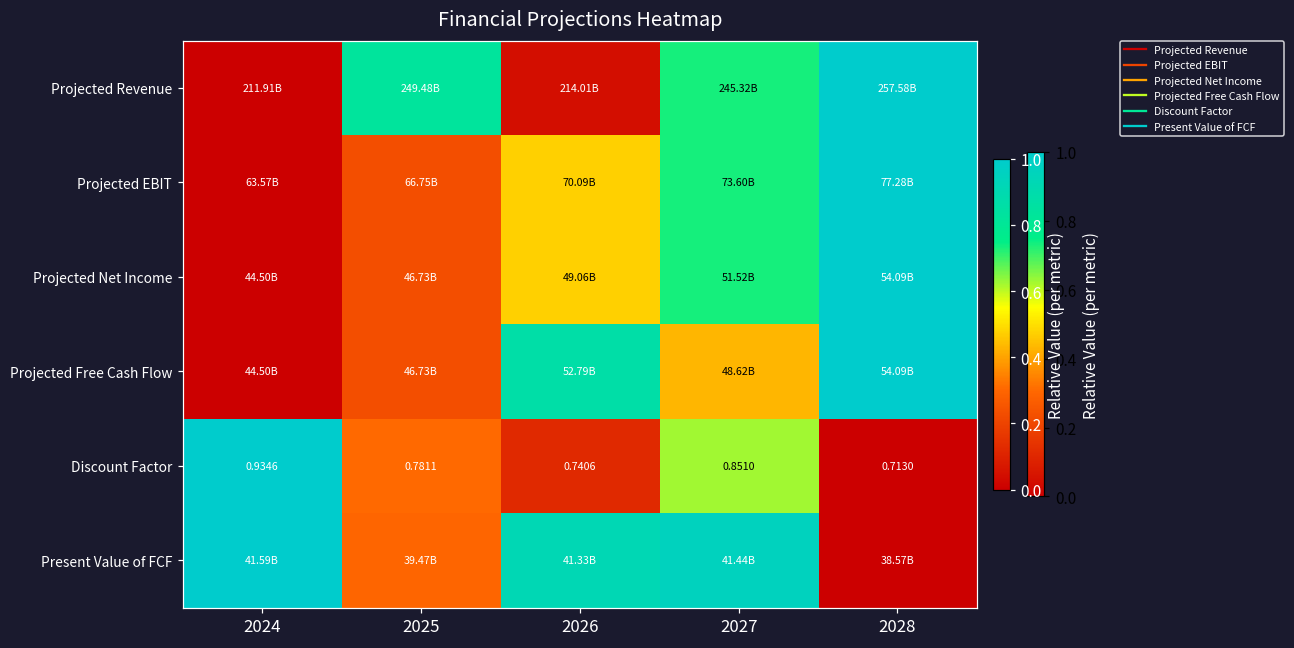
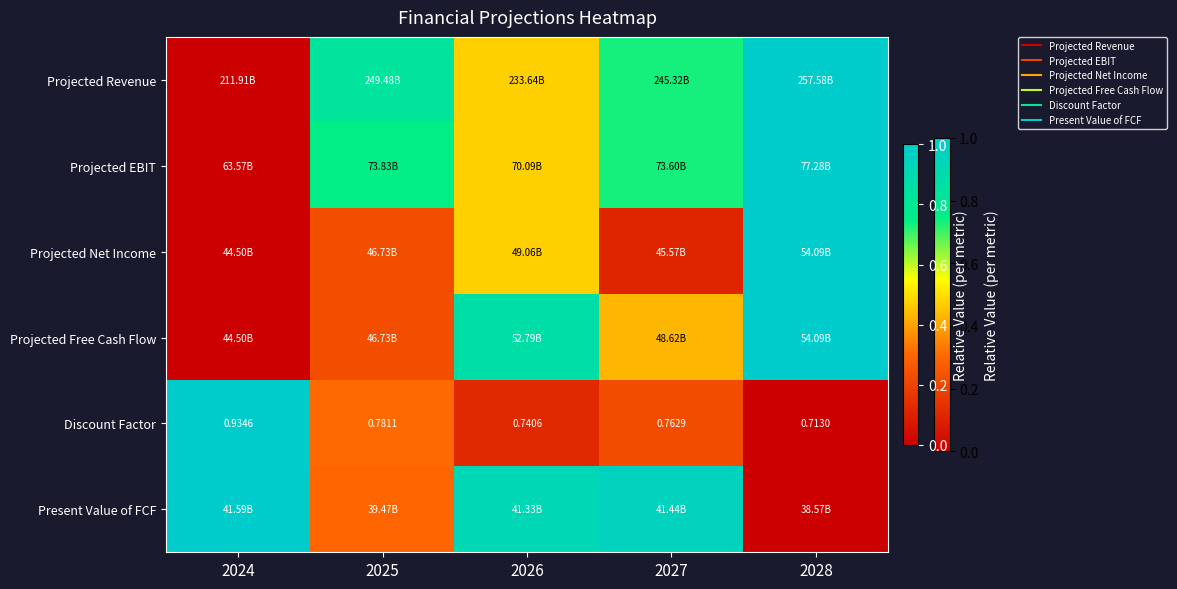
Projected Revenue, 2026: 214.01B -> 233.64B
Projected EBIT, 2025: 66.75B -> 73.83B
Projected Net Income, 2027: 51.52B -> 45.57B
Discount Factor, 2027: 0.8510 -> 0.7629
